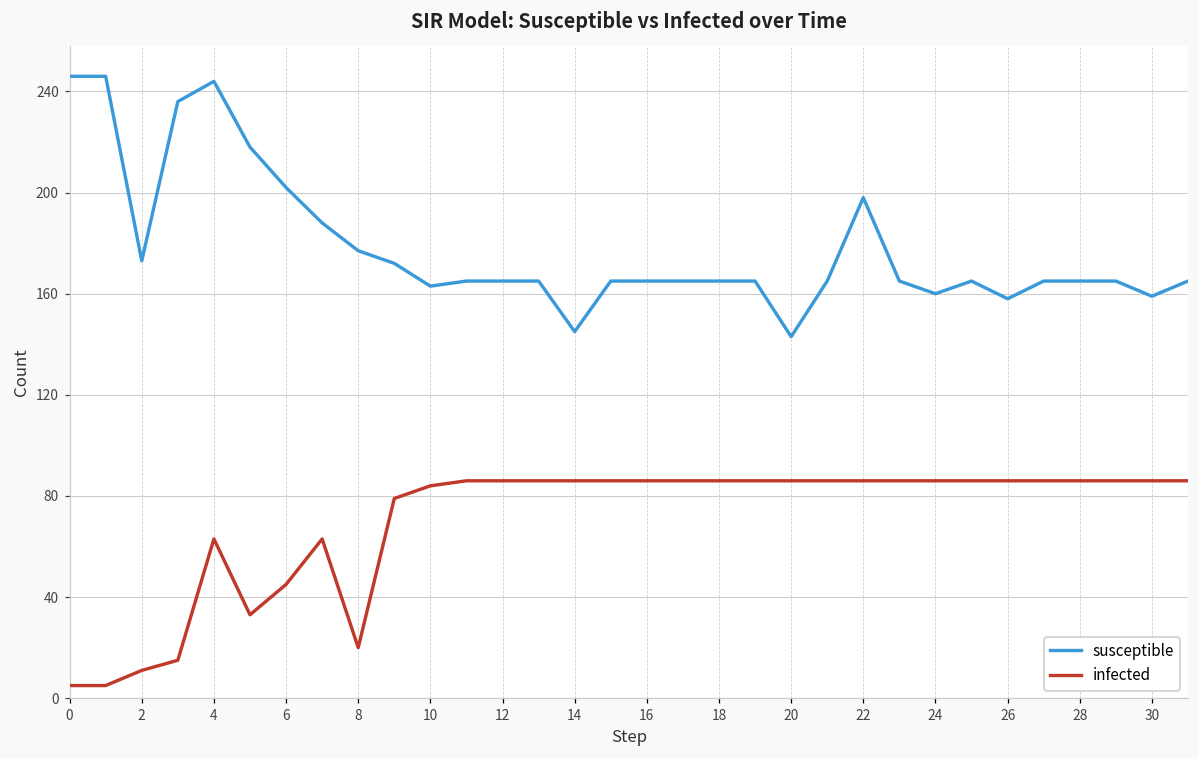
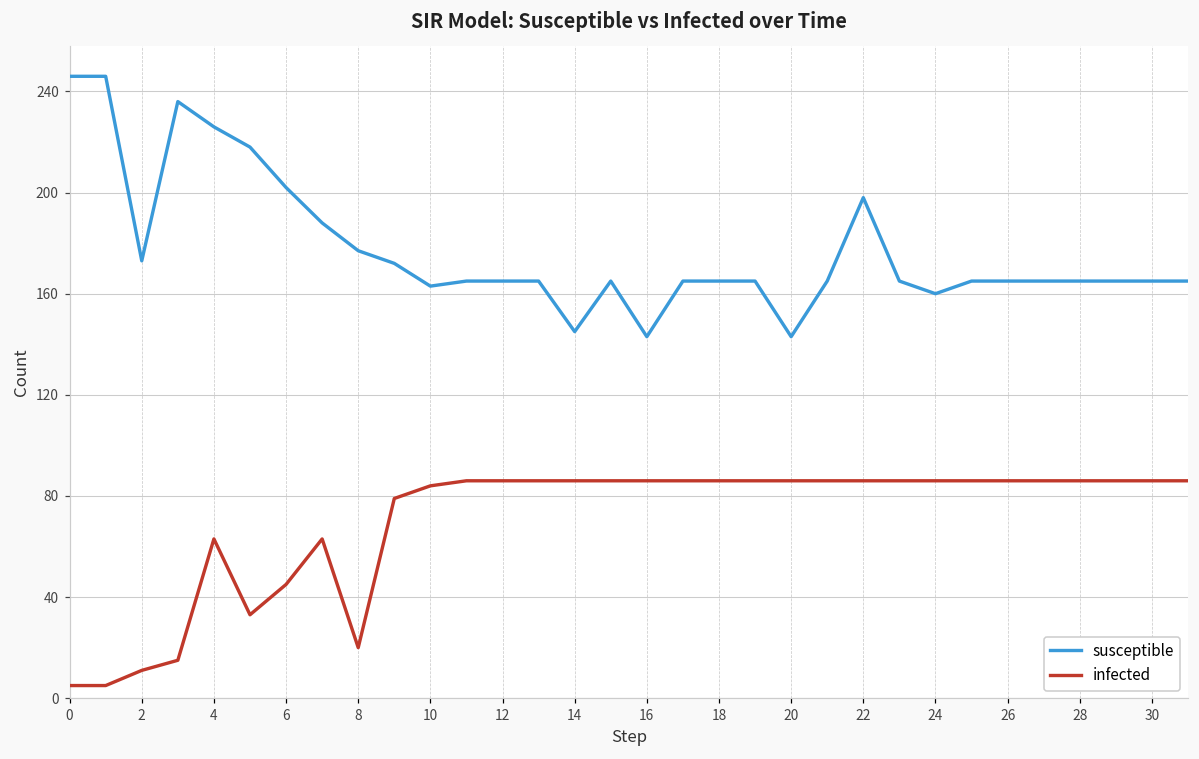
susceptible, 4: 244 -> 226
susceptible, 16: 165 -> 143
susceptible, 26: 158 -> 165
susceptible, 30: 159 -> 165
